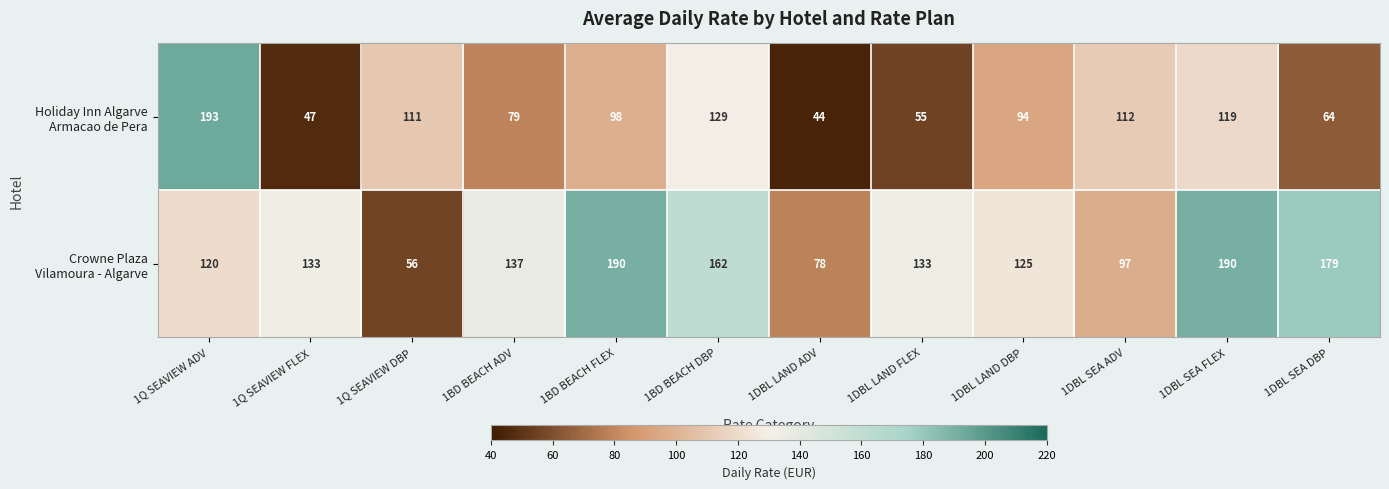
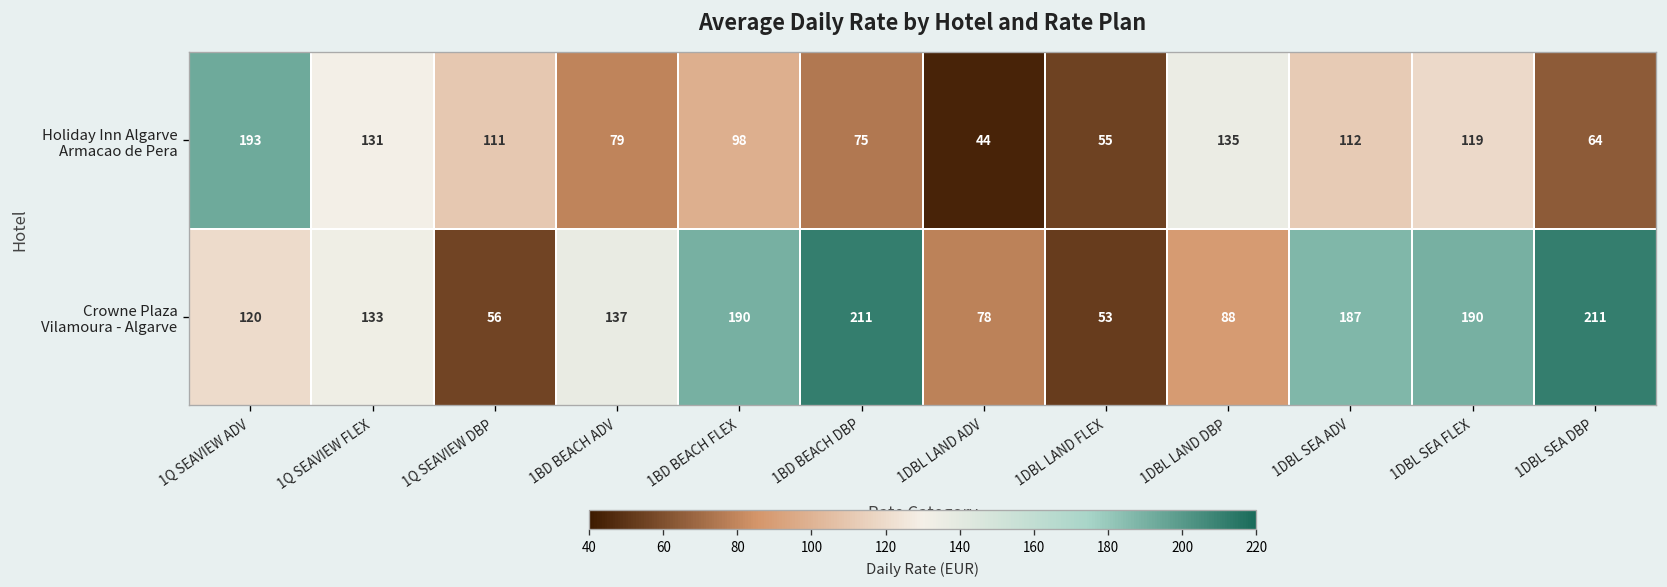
Holiday Inn Algarve Armacao de Pera, 1Q SEAVIEW FLEX: 47 -> 131
Holiday Inn Algarve Armacao de Pera, 1BD BEACH DBP: 129 -> 75
Holiday Inn Algarve Armacao de Pera, 1DBL LAND DBP: 94 -> 135
Crowne Plaza Vilamoura - Algarve, 1BD BEACH DBP: 162 -> 211
Crowne Plaza Vilamoura - Algarve, 1DBL LAND FLEX: 133 -> 53
Crowne Plaza Vilamoura - Algarve, 1DBL LAND DBP: 125 -> 88
Crowne Plaza Vilamoura - Algarve, 1DBL SEA ADV: 97 -> 187
Crowne Plaza Vilamoura - Algarve, 1DBL SEA DBP: 179 -> 211
